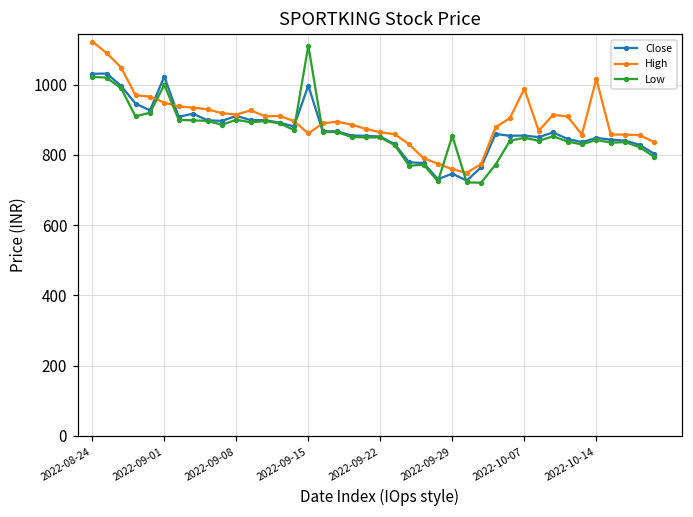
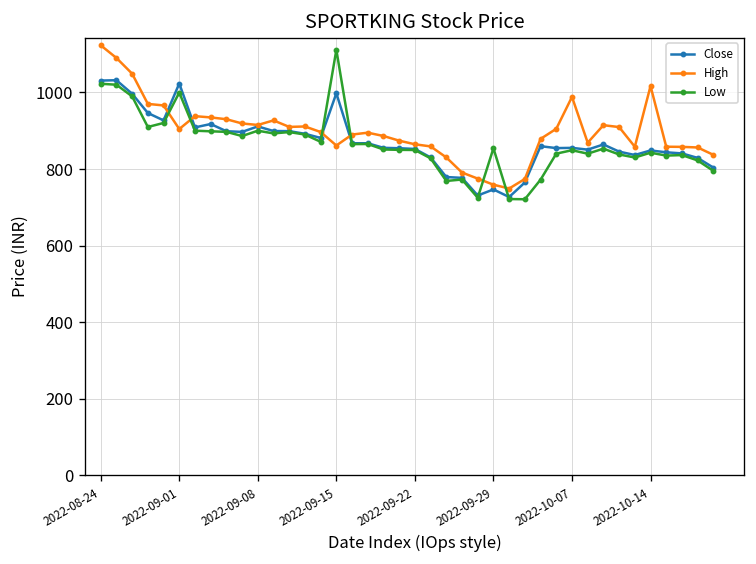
High, 2022-09-01: 950 -> 900
